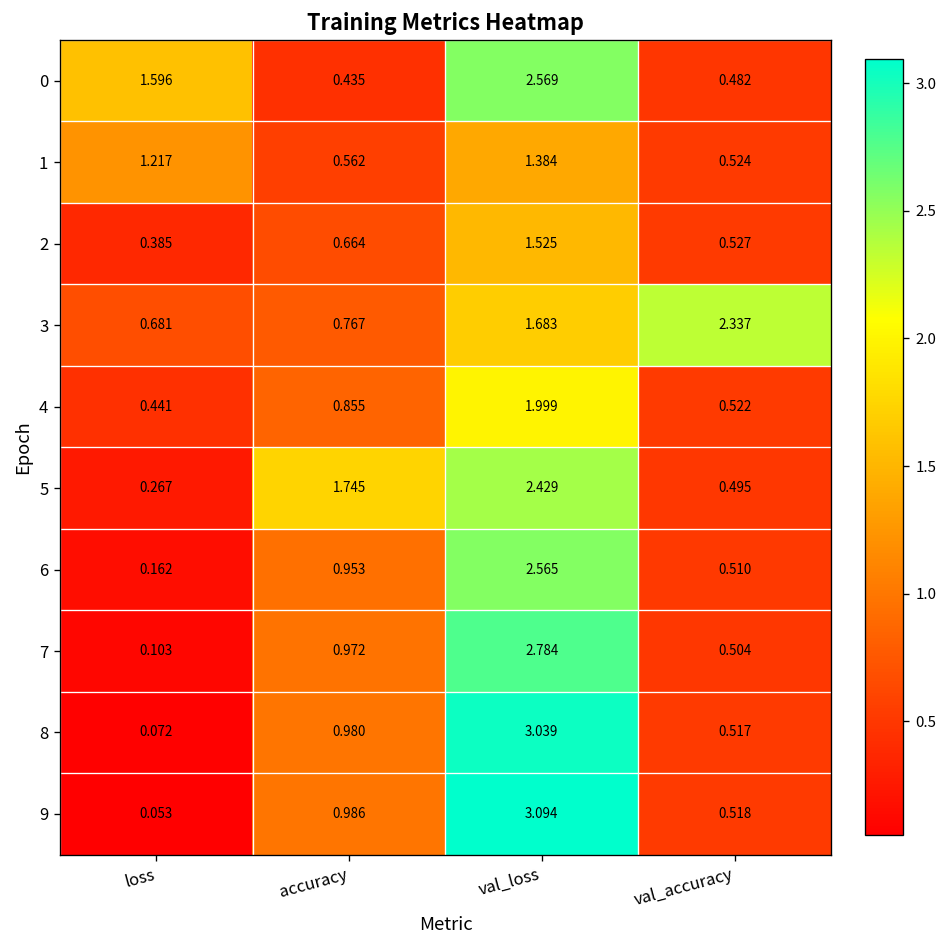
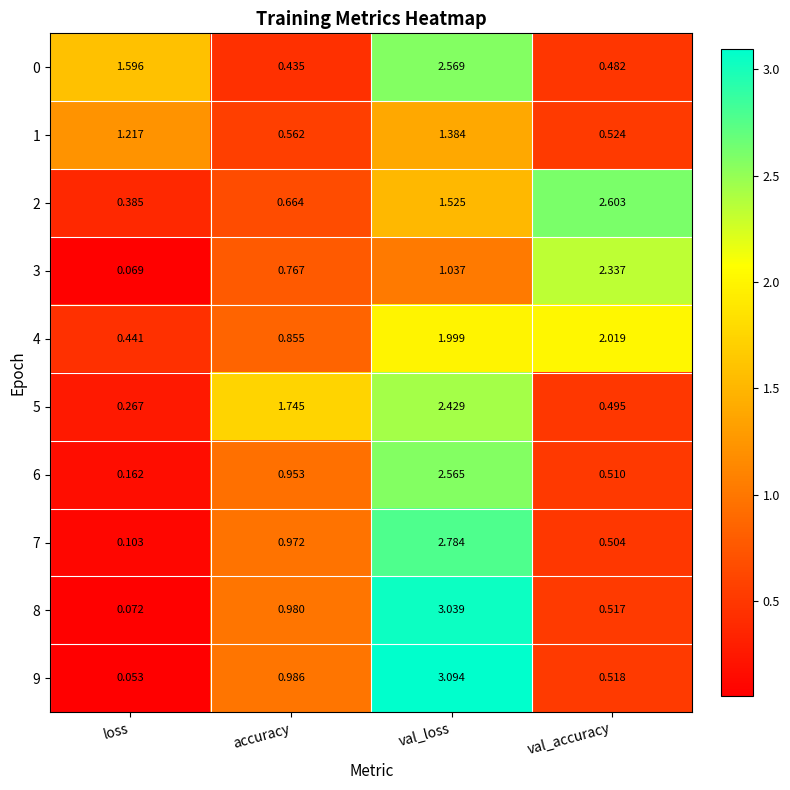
2, val_accuracy: 0.527 -> 2.603
3, loss: 0.681 -> 0.069
3, val_loss: 1.683 -> 1.037
4, val_accuracy: 0.522 -> 2.019
